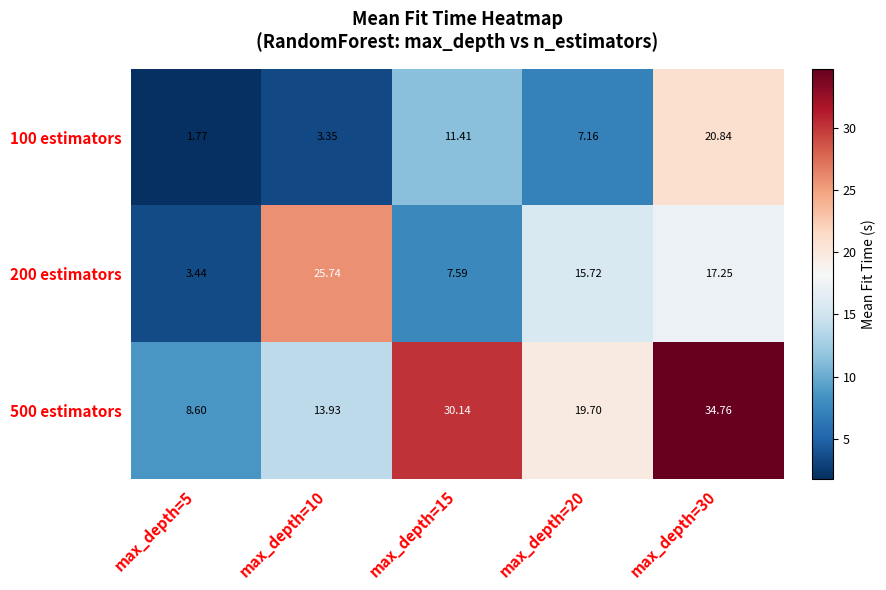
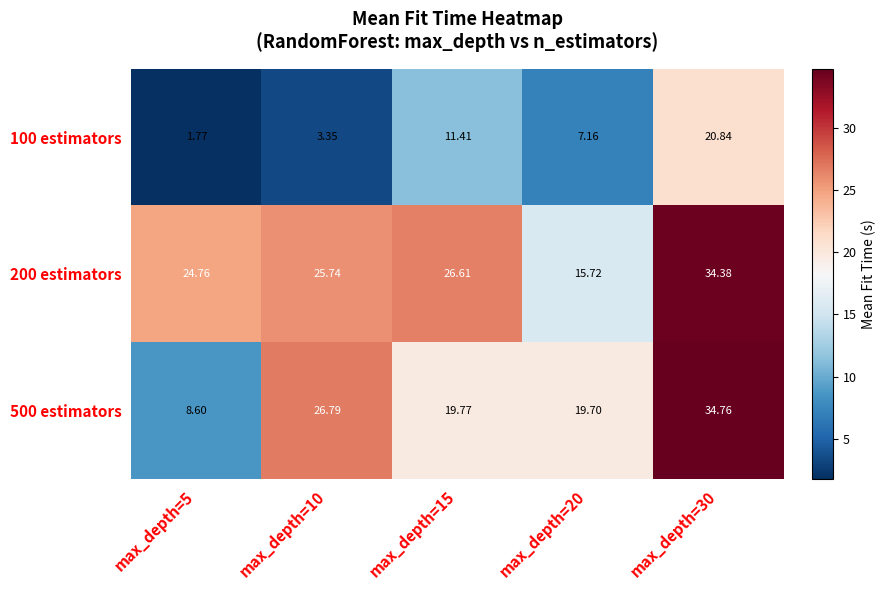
200 estimators, max_depth=5: 3.44 -> 24.76
200 estimators, max_depth=15: 7.59 -> 26.61
200 estimators, max_depth=30: 17.25 -> 34.38
500 estimators, max_depth=10: 13.93 -> 26.79
500 estimators, max_depth=15: 30.14 -> 19.77
